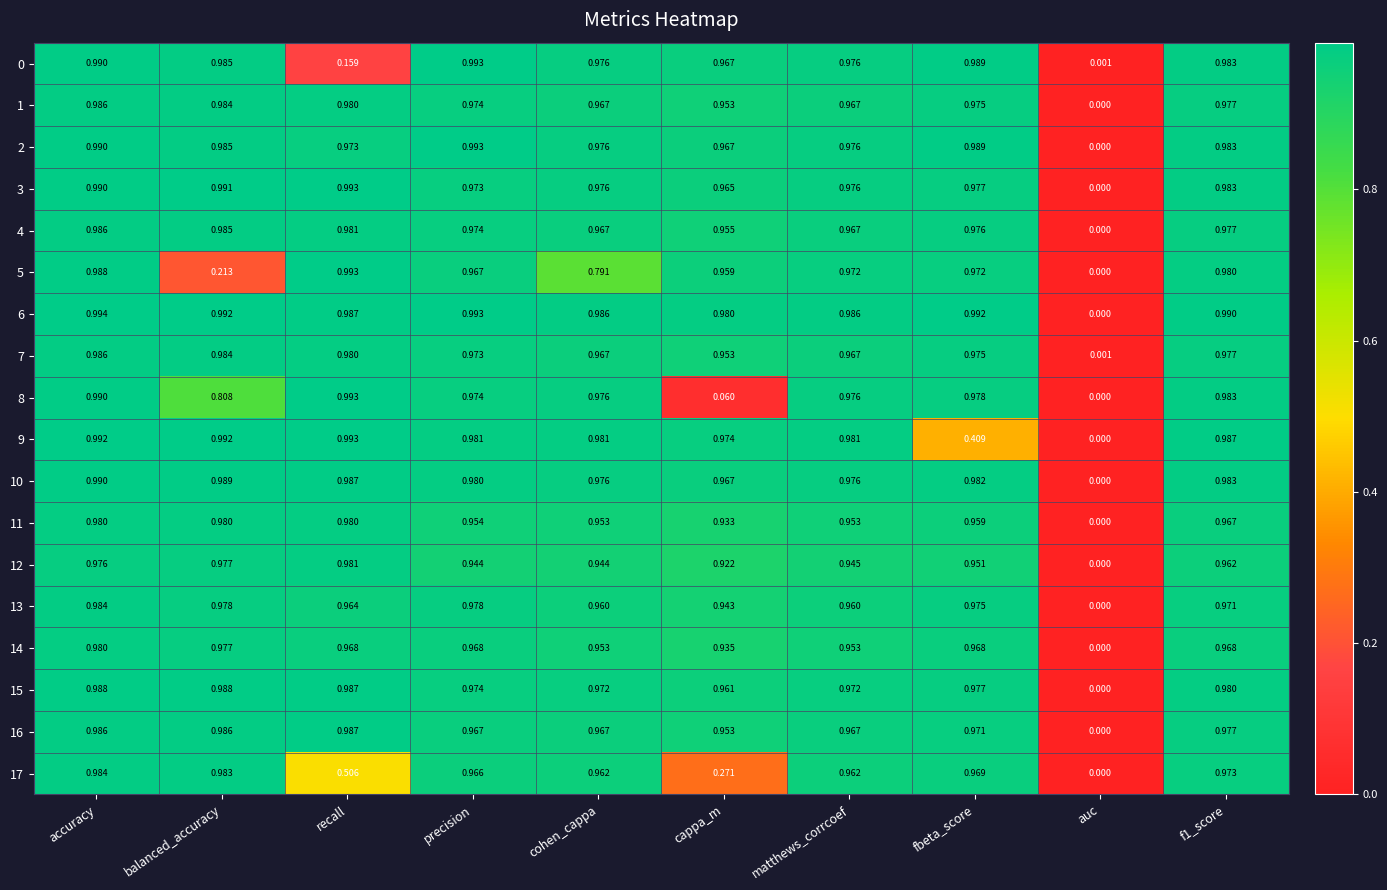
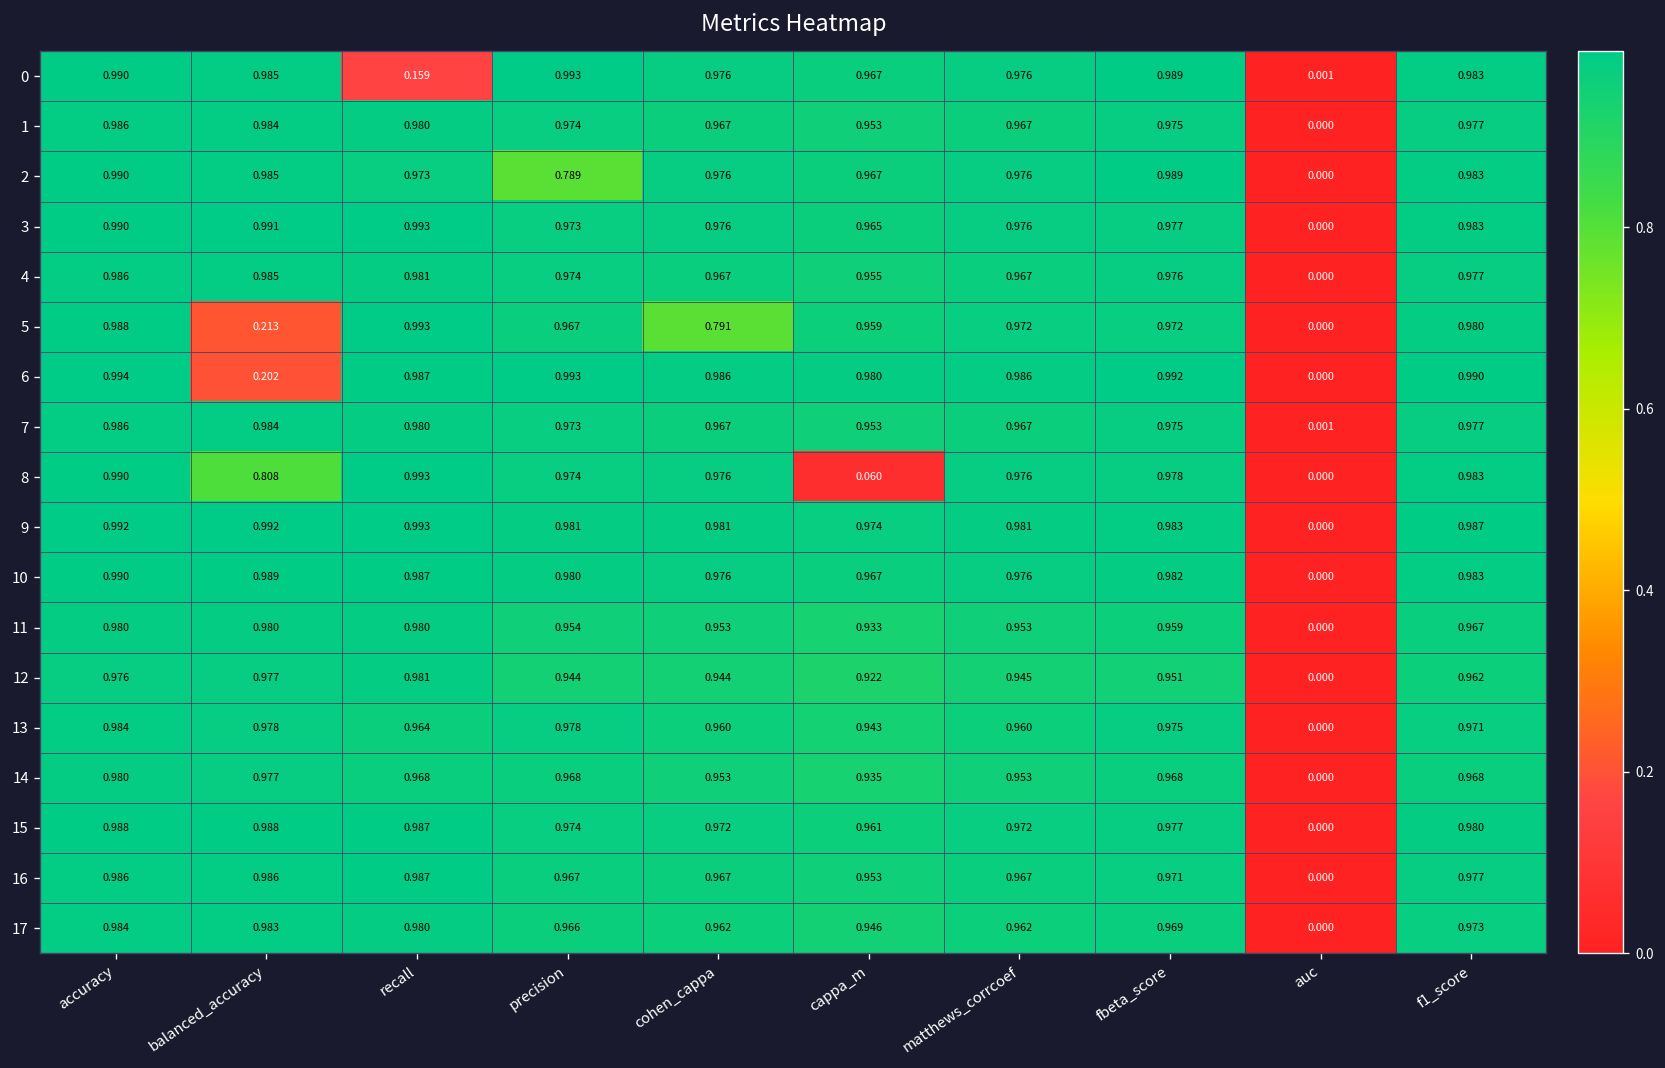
2, precision: 0.993 -> 0.789
6, balanced_accuracy: 0.992 -> 0.202
9, fbeta_score: 0.409 -> 0.983
17, recall: 0.506 -> 0.980
17, cappa_m: 0.271 -> 0.946
